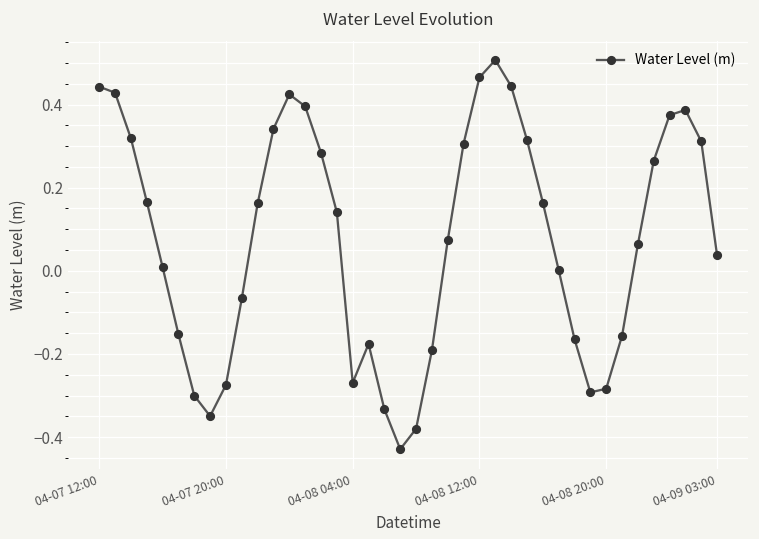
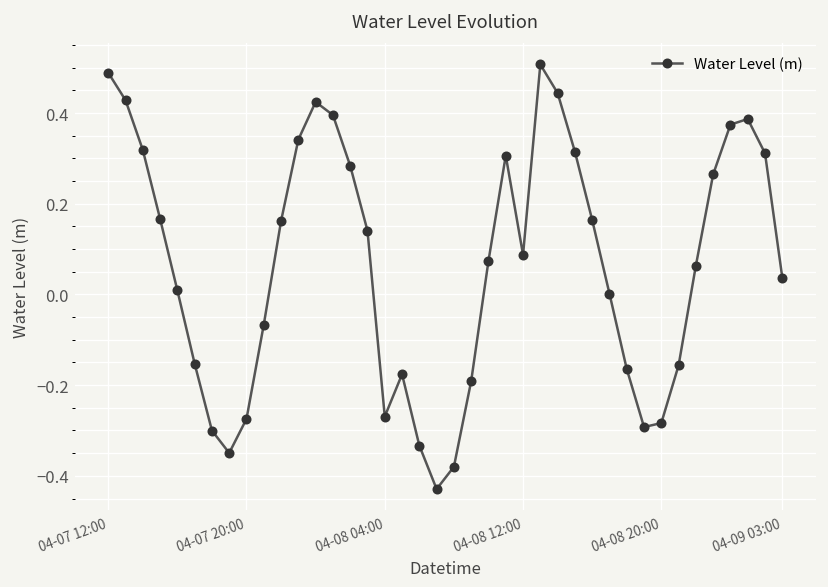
04-07 12:00: 0.44 -> 0.49
04-08 12:00: 0.47 -> 0.09
